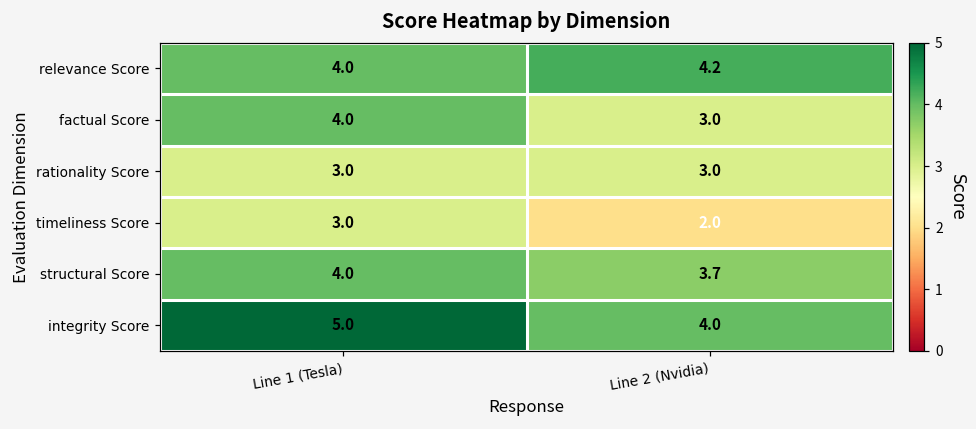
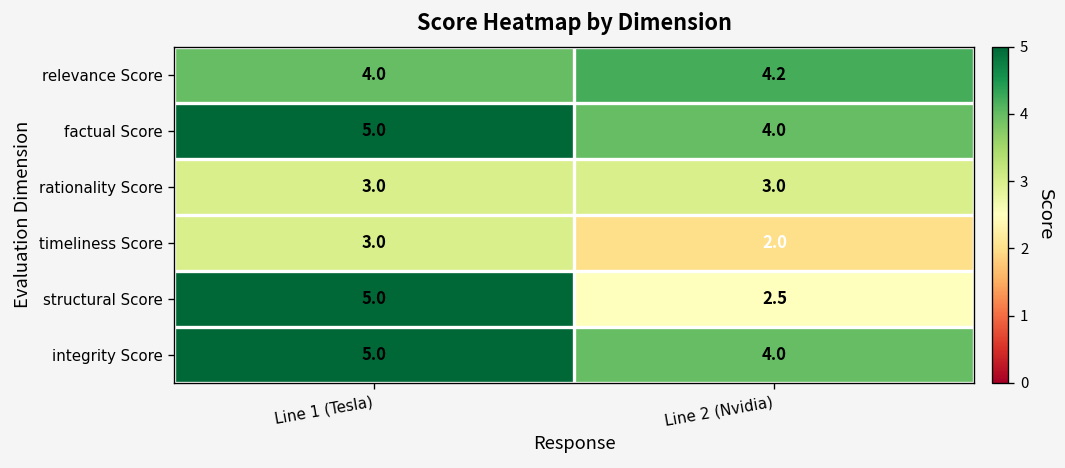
factual Score, Line 1 (Tesla): 4.0 -> 5.0
factual Score, Line 2 (Nvidia): 3.0 -> 4.0
structural Score, Line 1 (Tesla): 4.0 -> 5.0
structural Score, Line 2 (Nvidia): 3.7 -> 2.5
